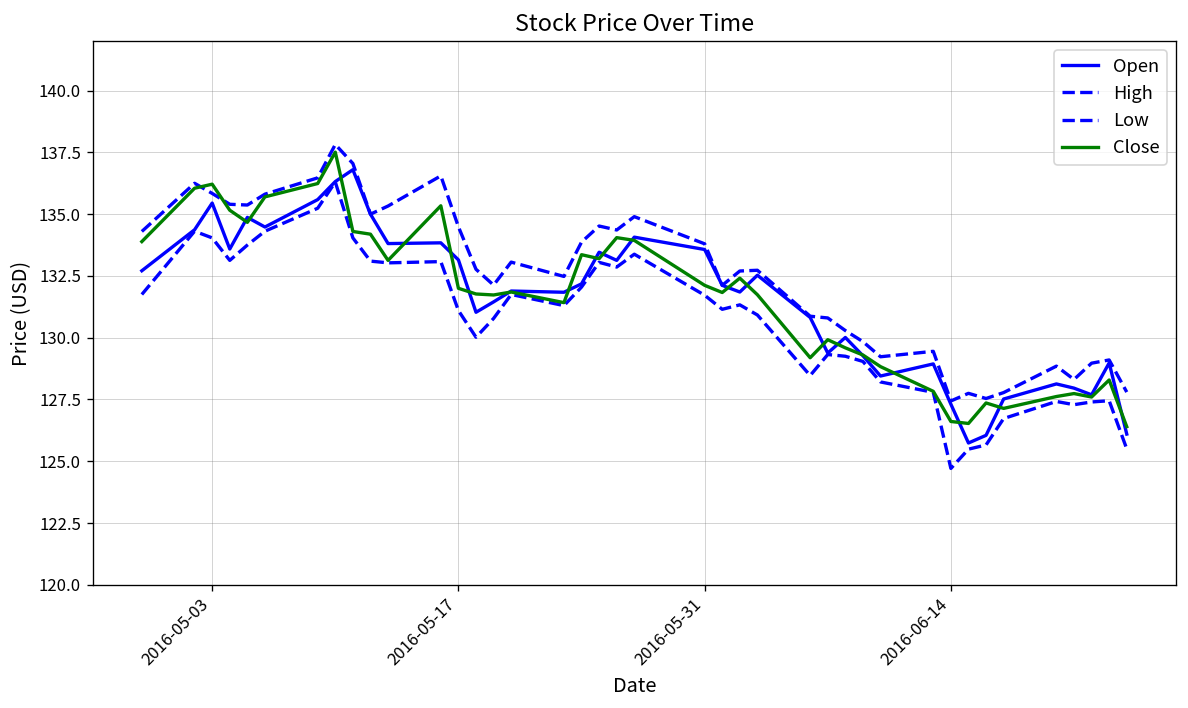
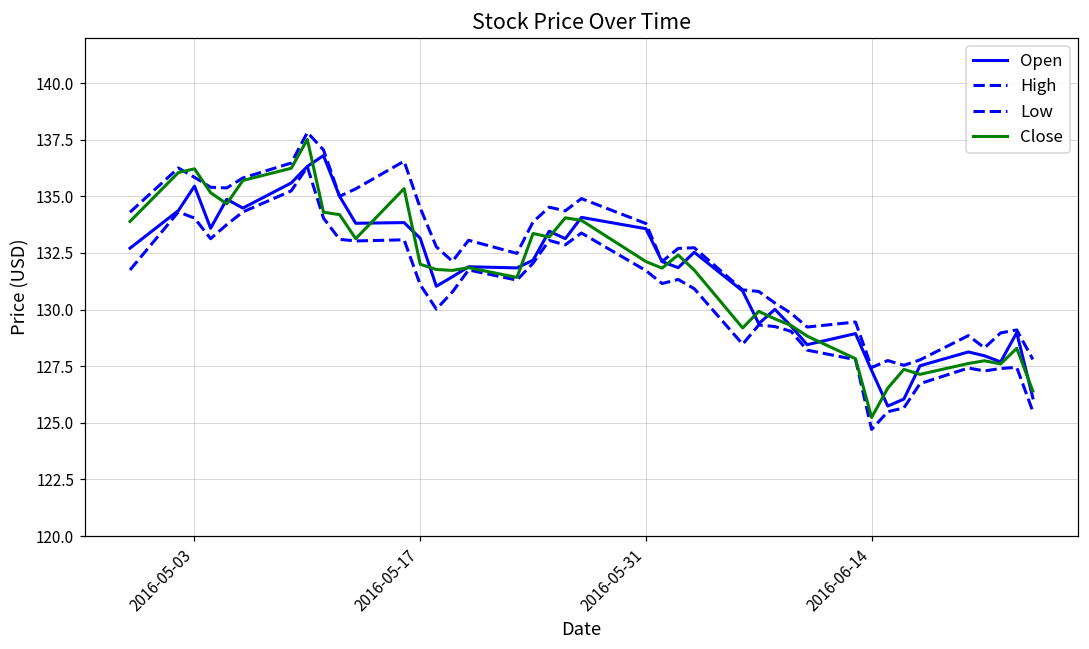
Close, 2016-06-14: 126.6 -> 125.2
